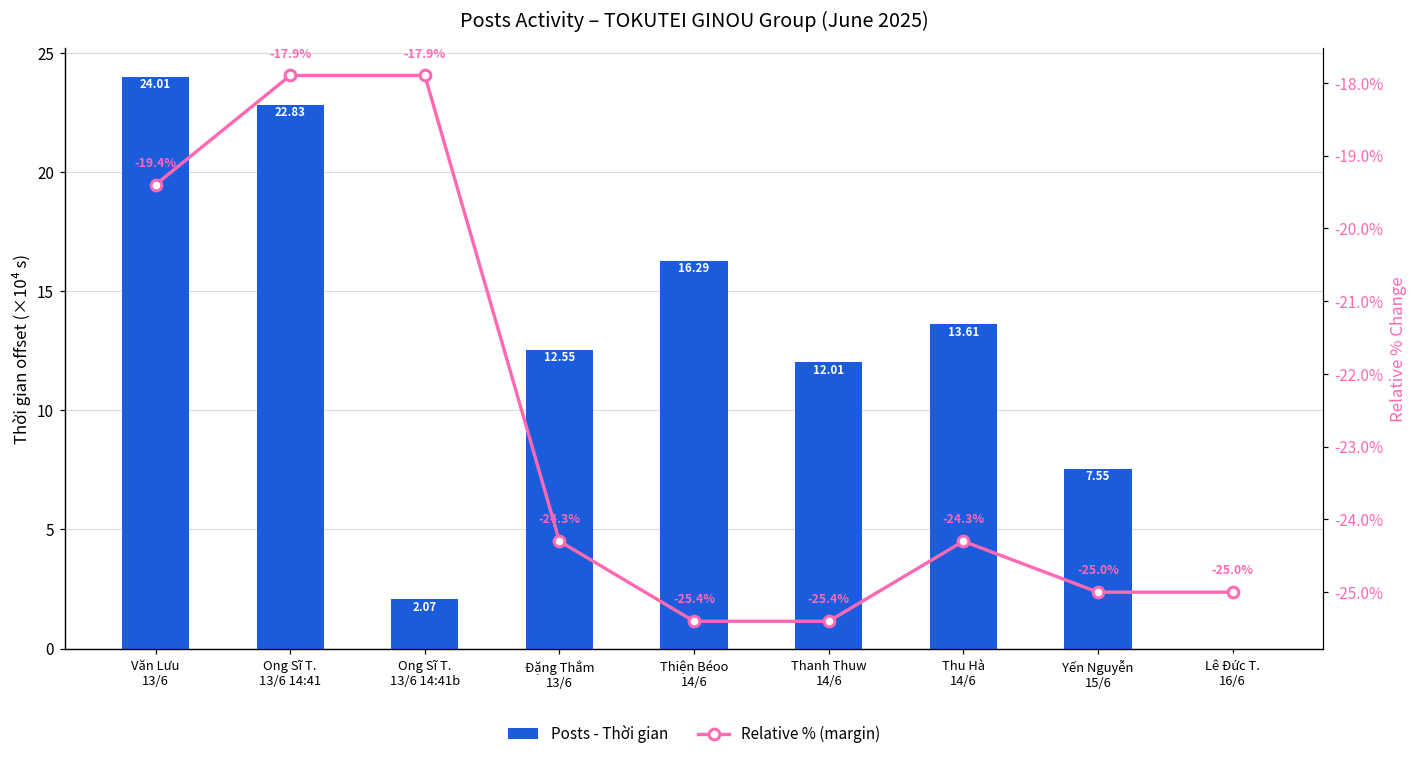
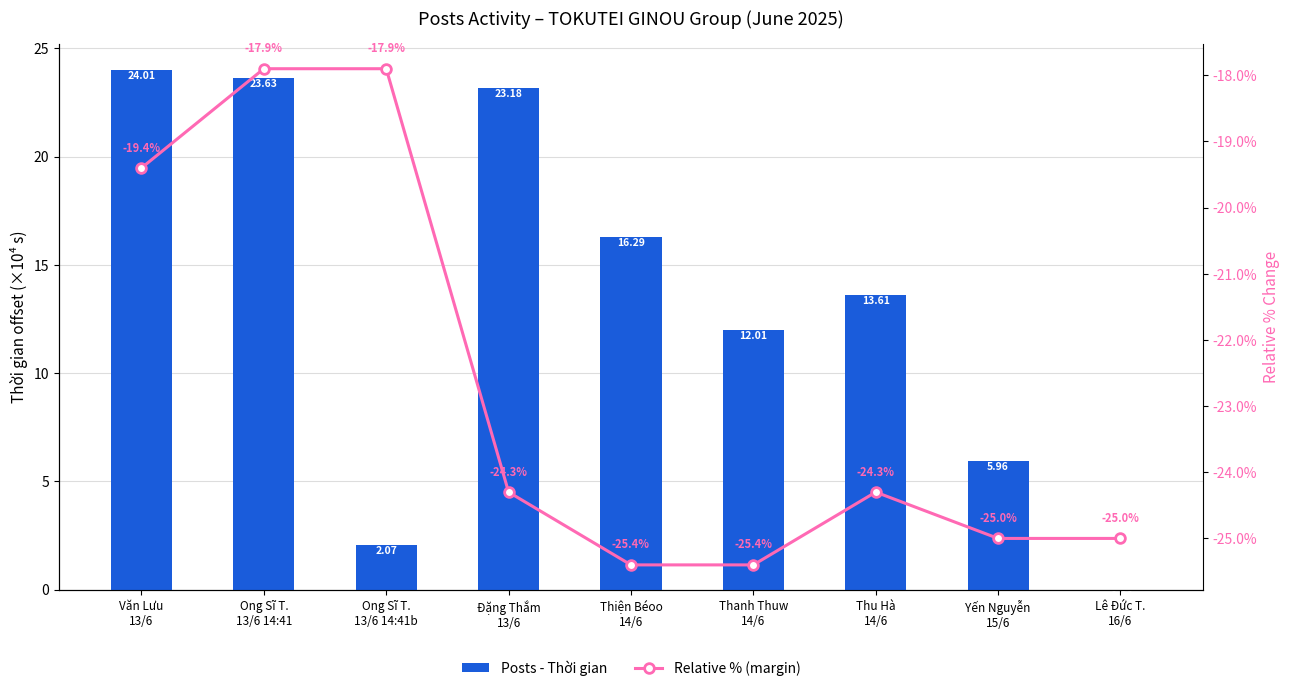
Posts - Thời gian, Ong Sĩ T. 13/6 14:41: 22.83 -> 23.63
Posts - Thời gian, Đặng Thắm 13/6: 12.55 -> 23.18
Posts - Thời gian, Yến Nguyễn 15/6: 7.55 -> 5.96
